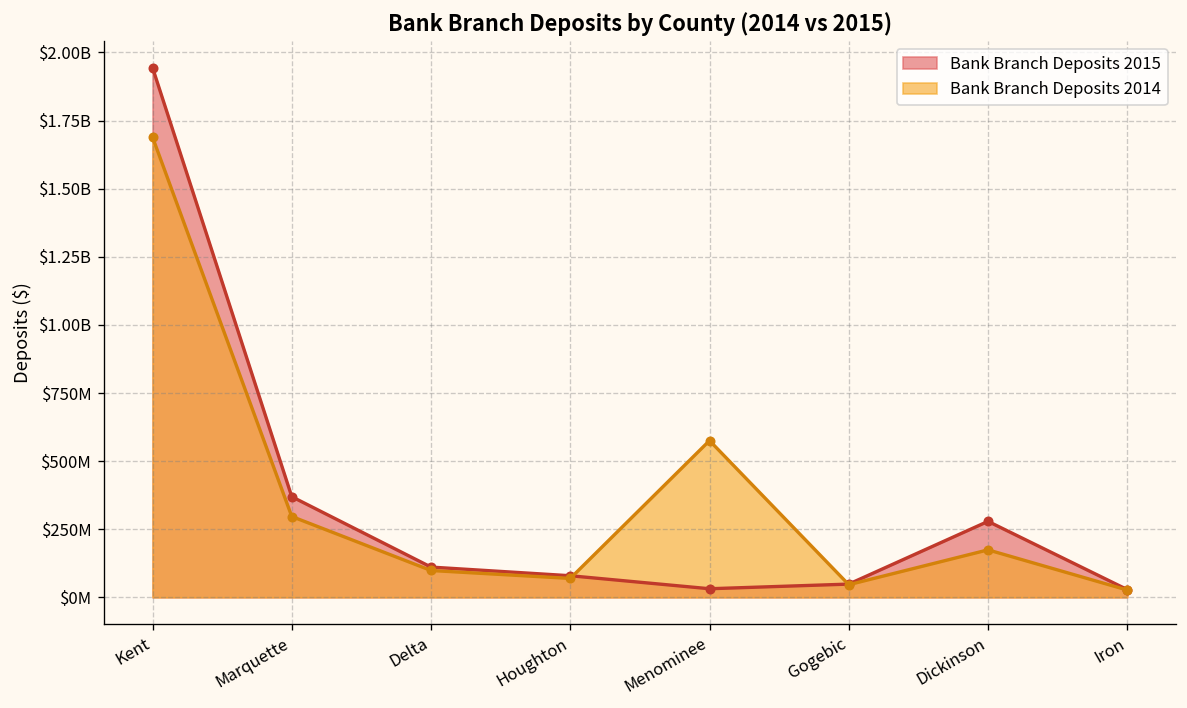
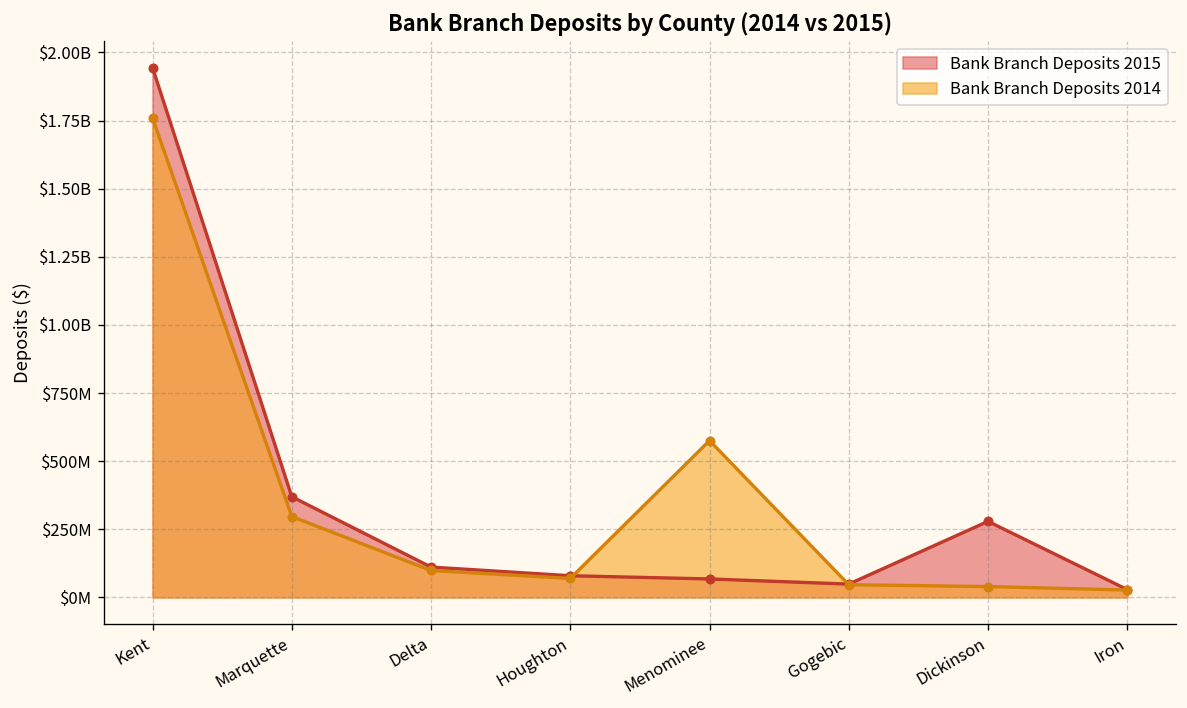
Bank Branch Deposits 2014, Kent: $1690000000 -> $1760000000
Bank Branch Deposits 2015, Menominee: $30000000 -> $70000000
Bank Branch Deposits 2014, Dickinson: $170000000 -> $40000000
